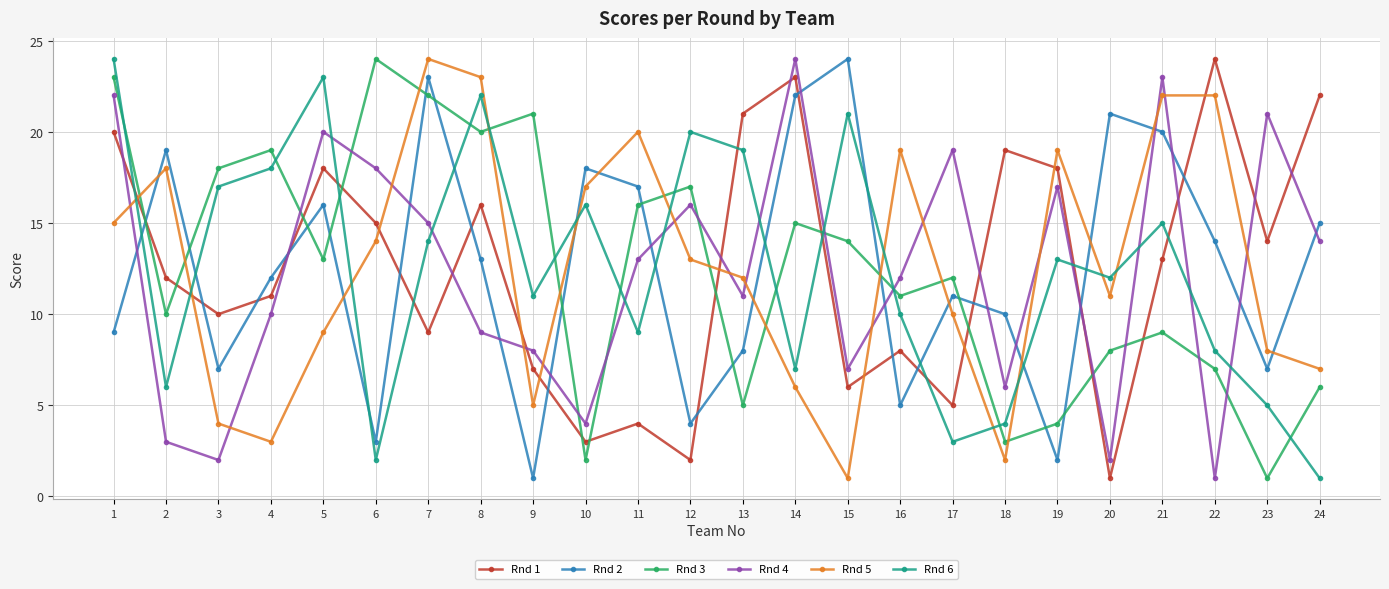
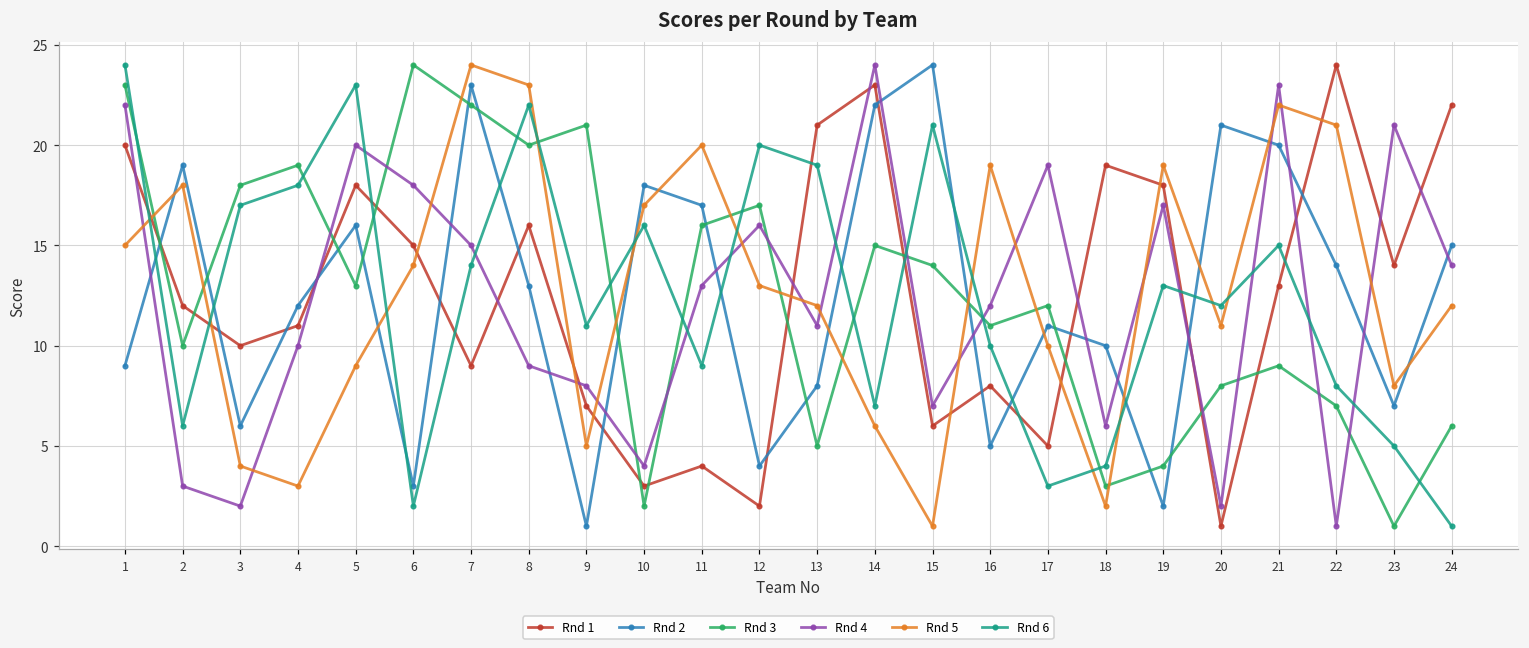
Rnd 2, 3: 7 -> 6
Rnd 5, 22: 22 -> 21
Rnd 5, 24: 7 -> 12
